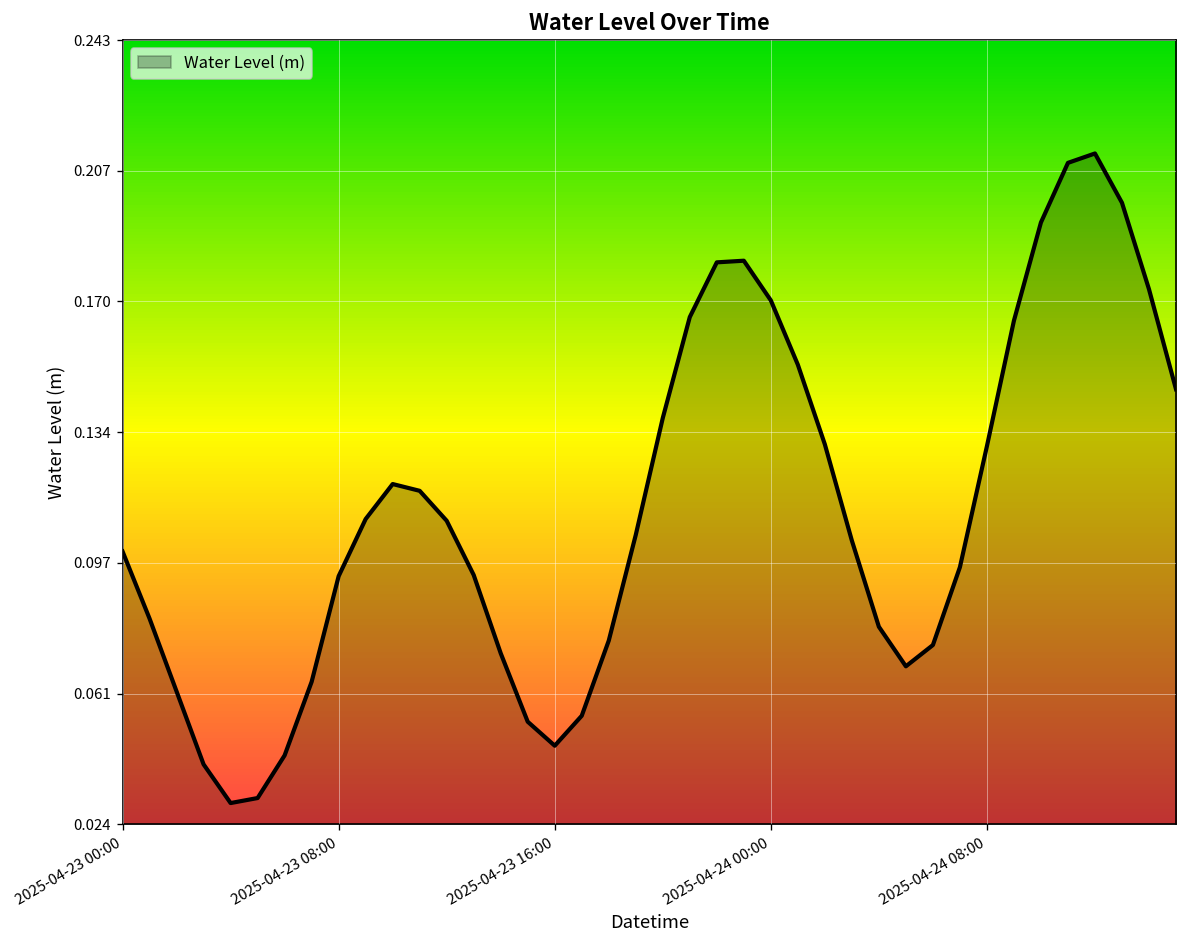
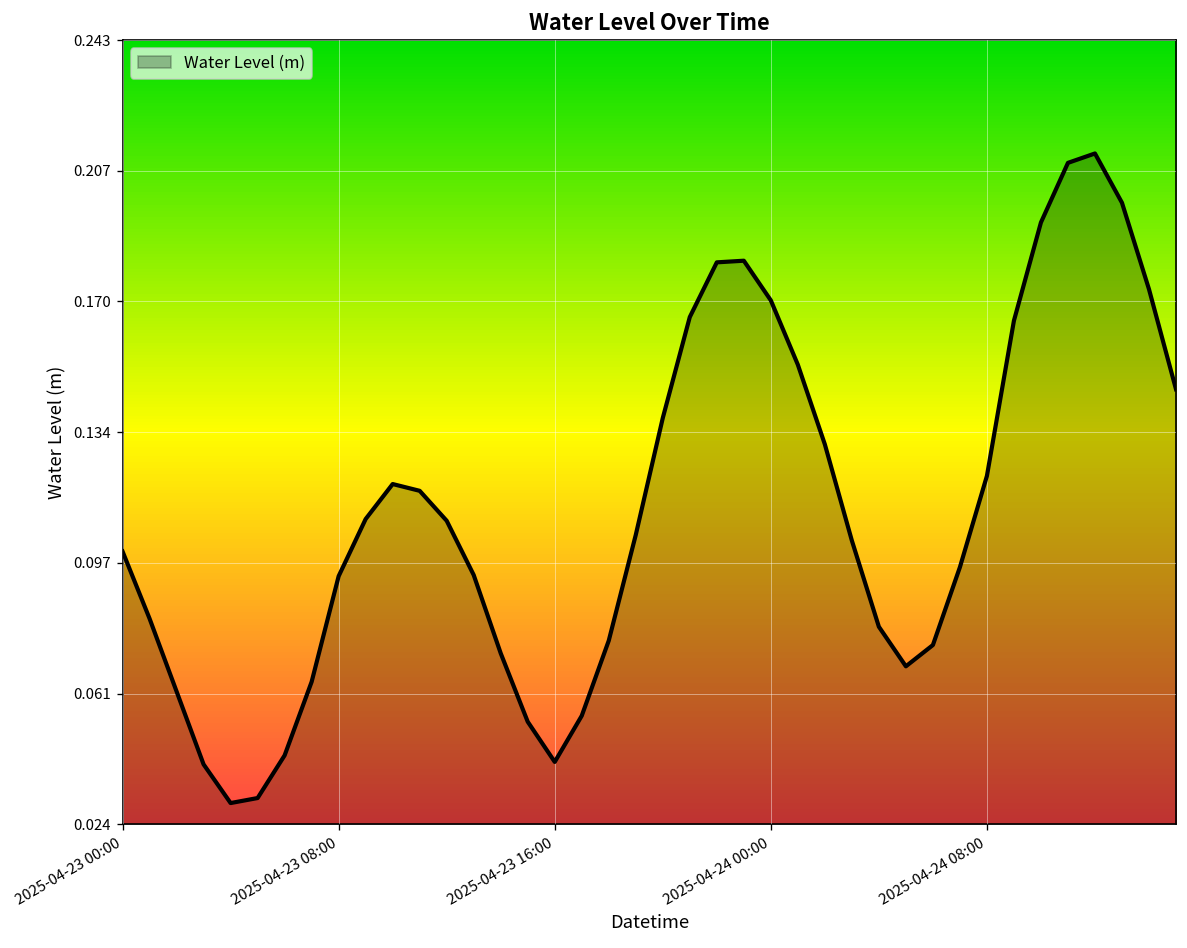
2025-04-23 16:00: 0.046 -> 0.041
2025-04-24 08:00: 0.130 -> 0.121
